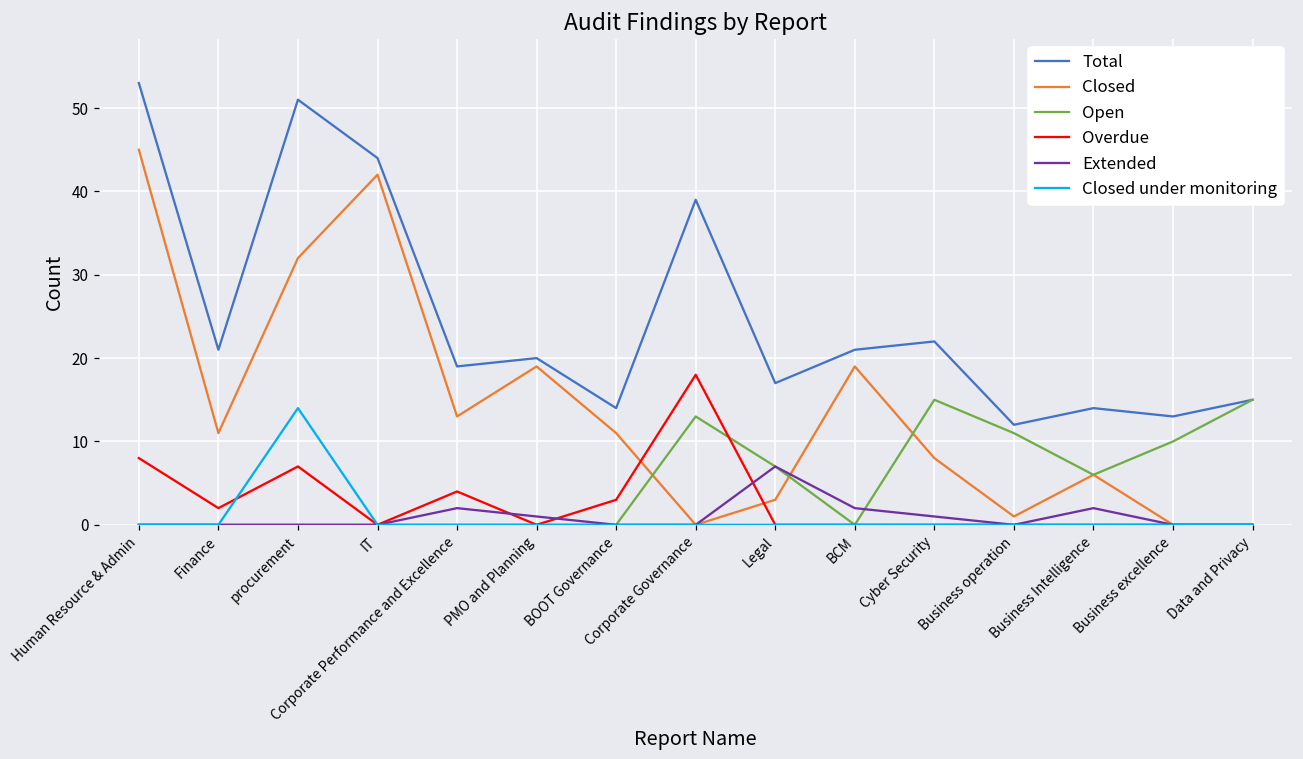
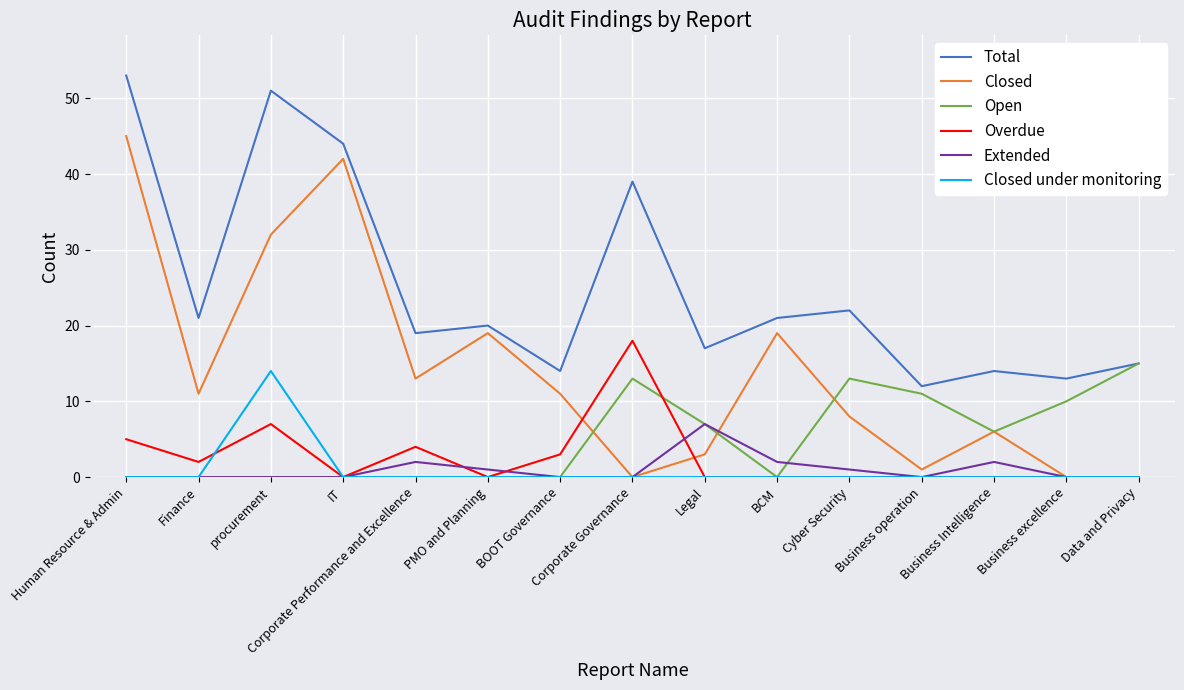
Overdue, Human Resource & Admin: 8 -> 5
Open, Cyber Security: 15 -> 13
